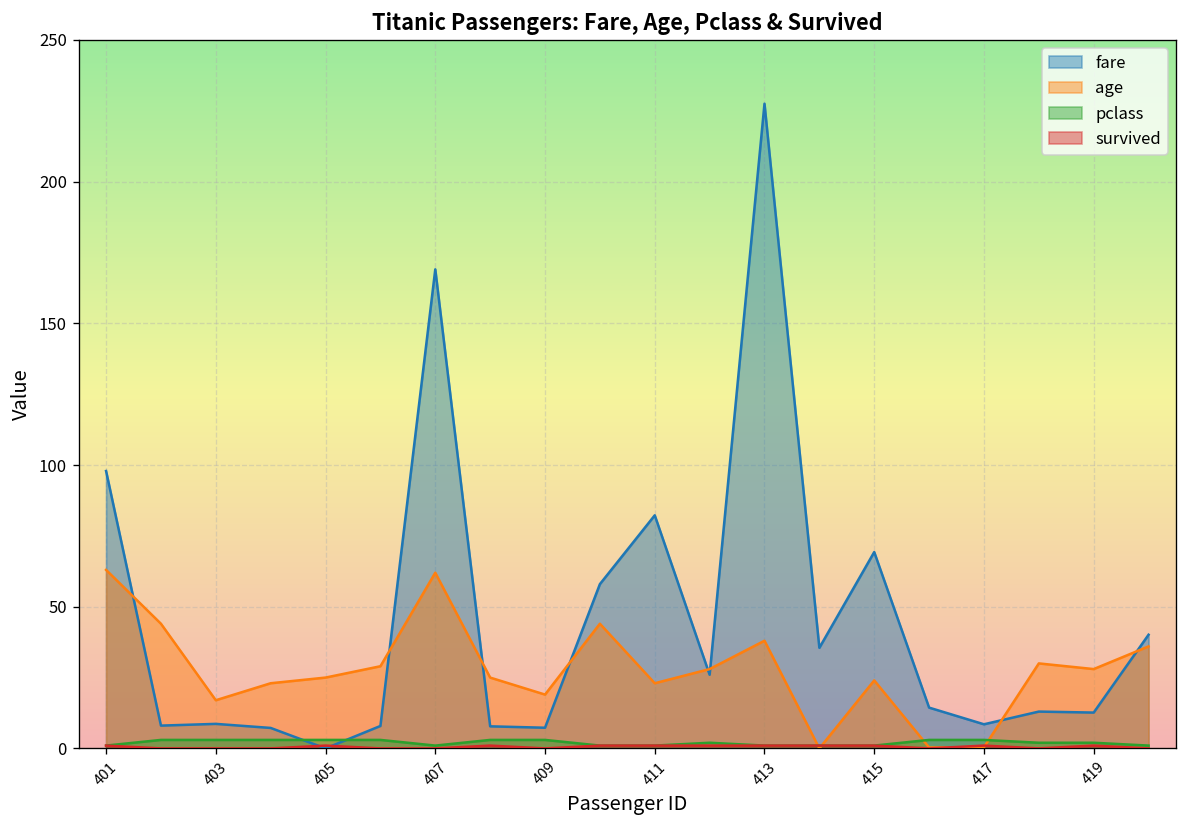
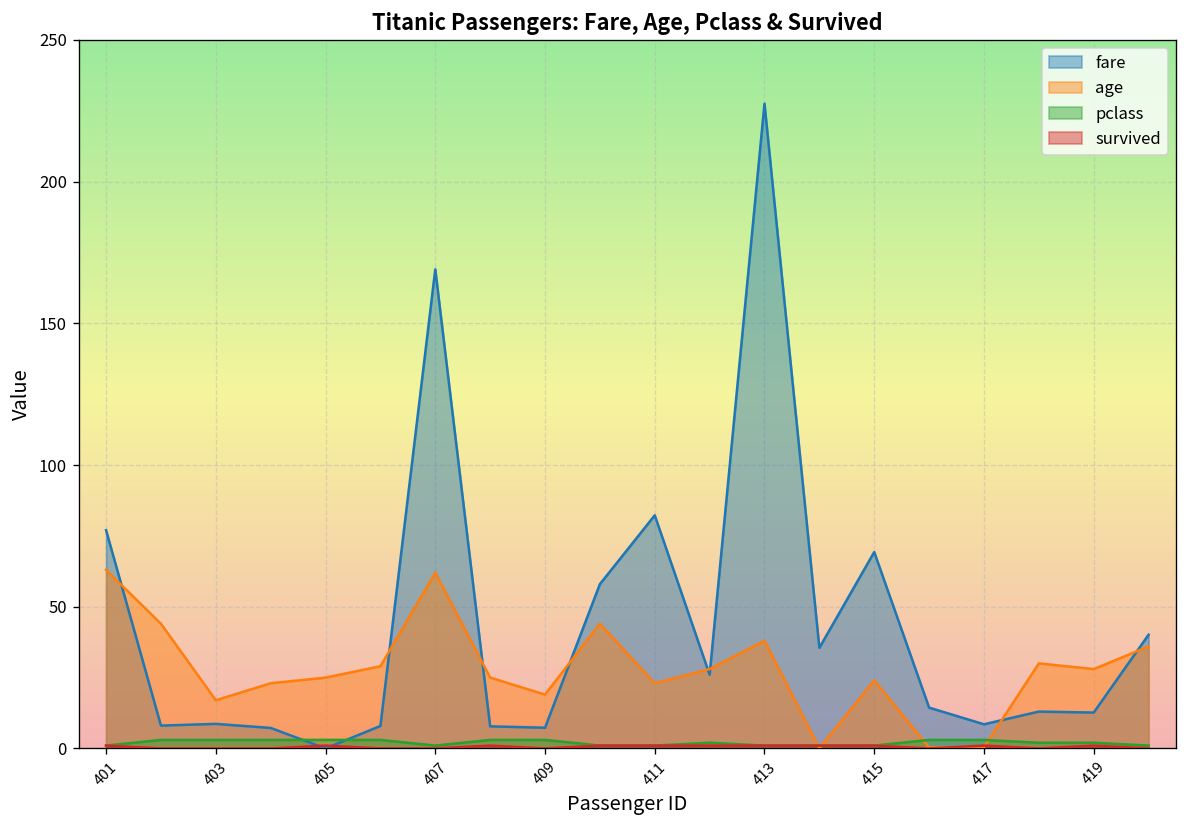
fare, 401: 98 -> 77
